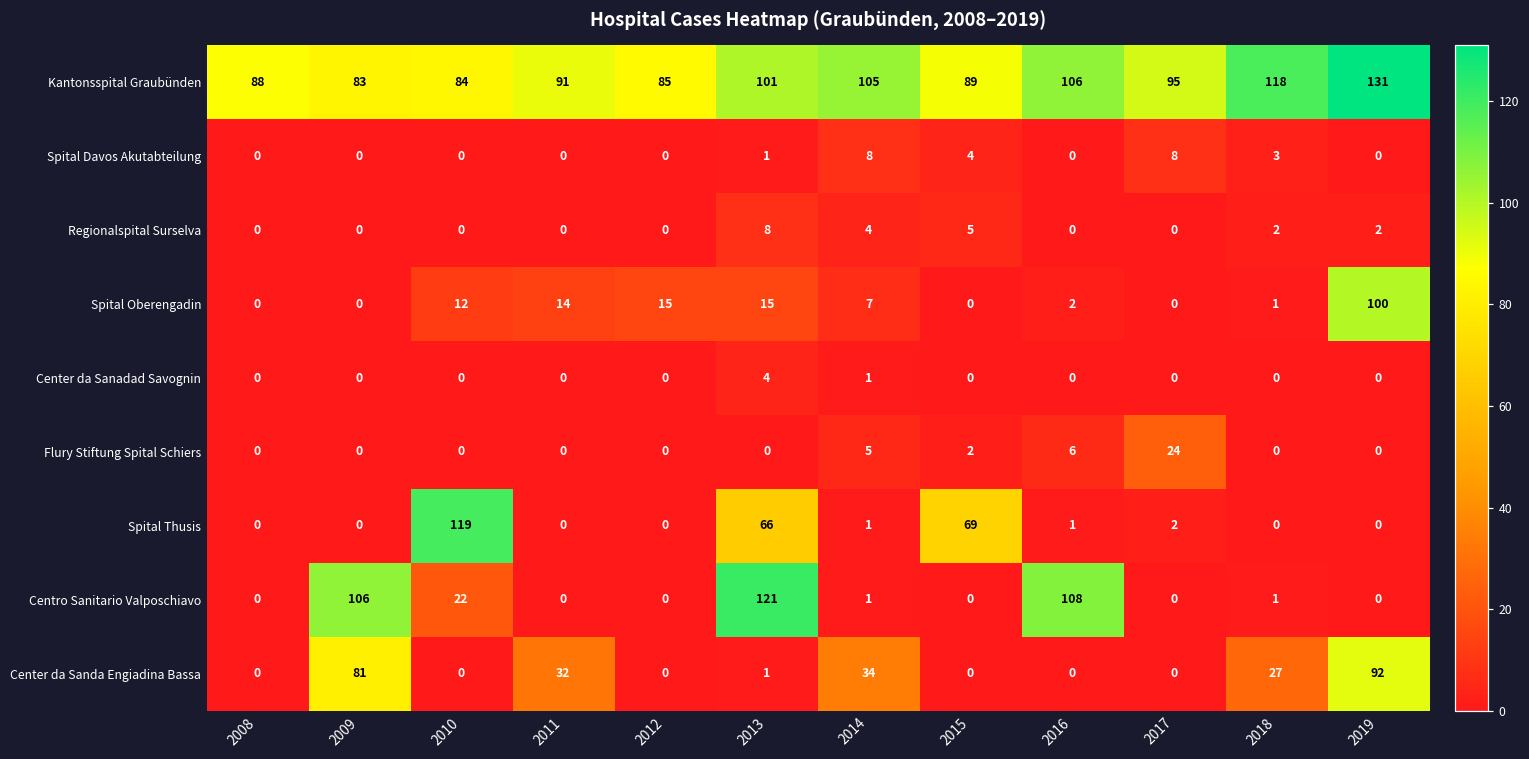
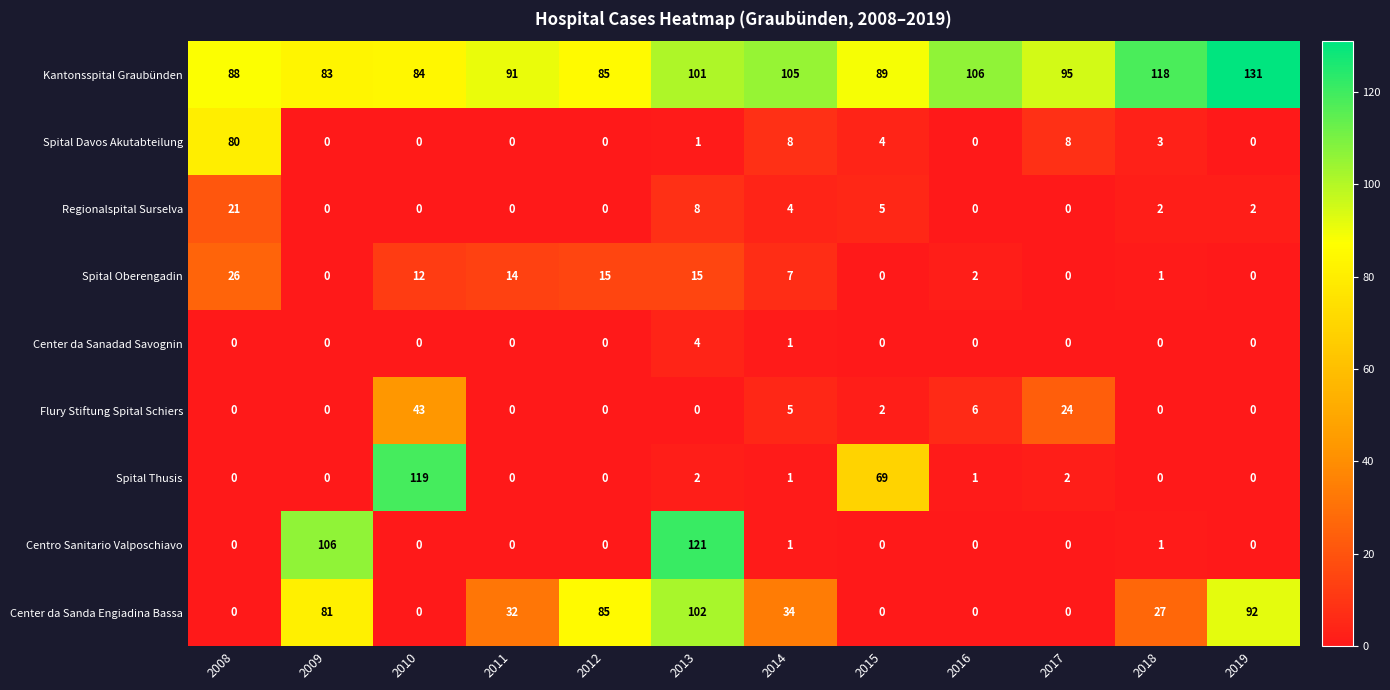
Spital Davos Akutabteilung, 2008: 0 -> 80
Regionalspital Surselva, 2008: 0 -> 21
Spital Oberengadin, 2008: 0 -> 26
Spital Oberengadin, 2019: 100 -> 0
Flury Stiftung Spital Schiers, 2010: 0 -> 43
Spital Thusis, 2013: 66 -> 2
Centro Sanitario Valposchiavo, 2010: 22 -> 0
Centro Sanitario Valposchiavo, 2016: 108 -> 0
Center da Sanda Engiadina Bassa, 2012: 0 -> 85
Center da Sanda Engiadina Bassa, 2013: 1 -> 102
